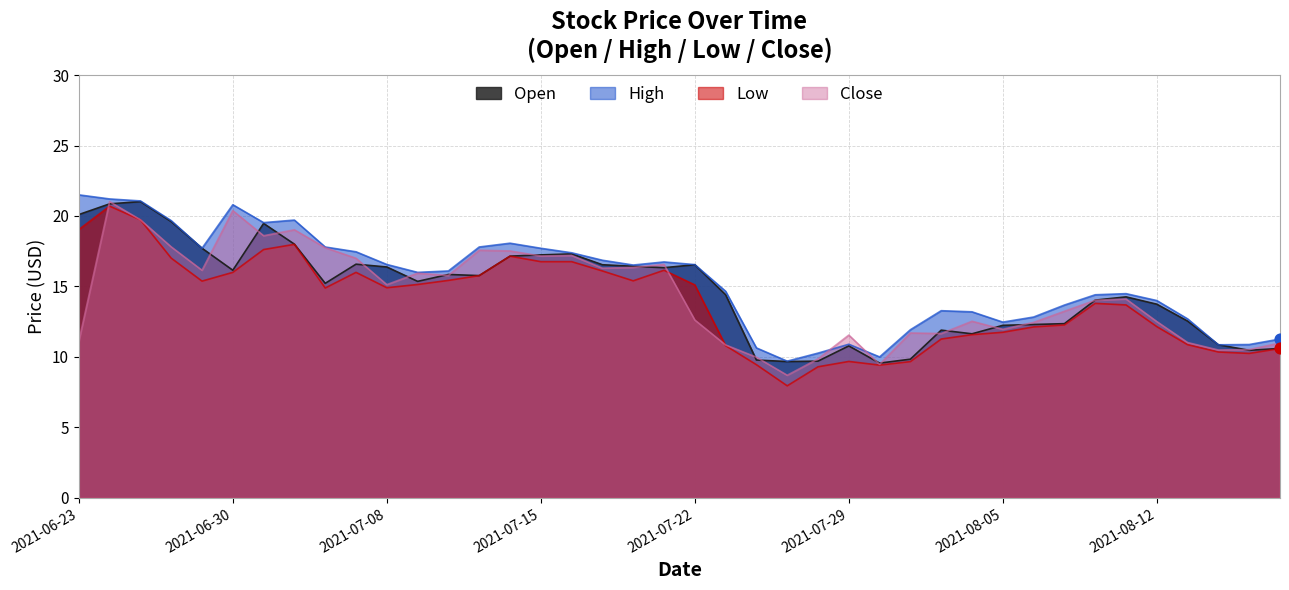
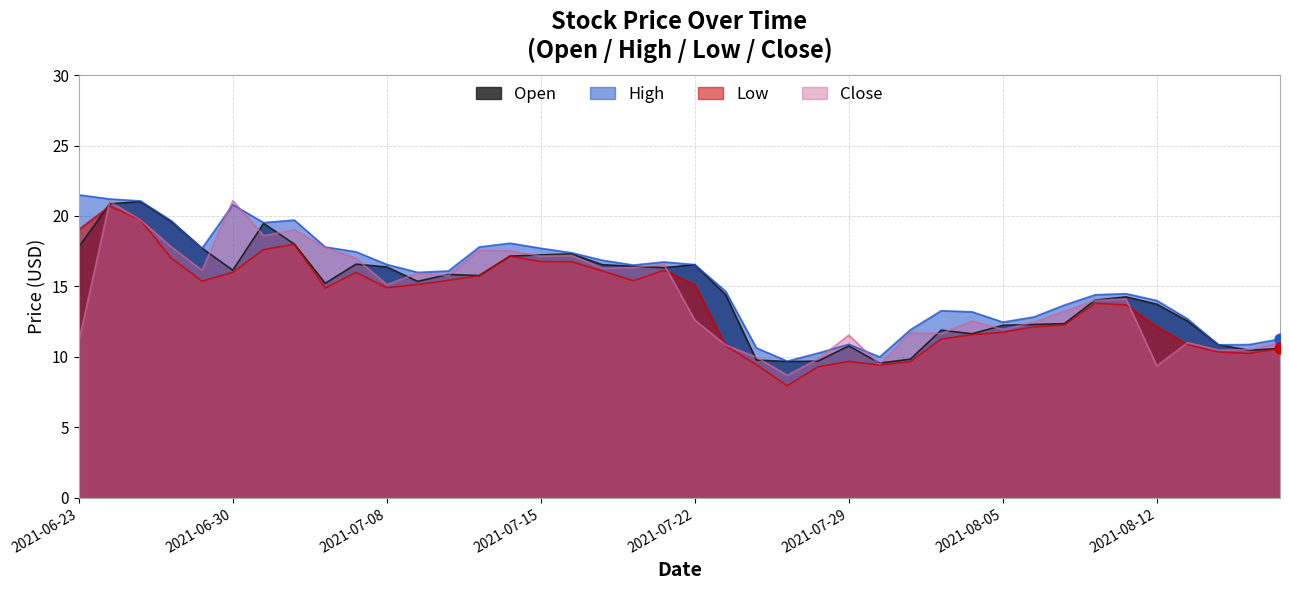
Open, 2021-06-23: 20.1 -> 17.8
Close, 2021-06-30: 20.4 -> 21.1
Close, 2021-08-12: 12.5 -> 9.4
